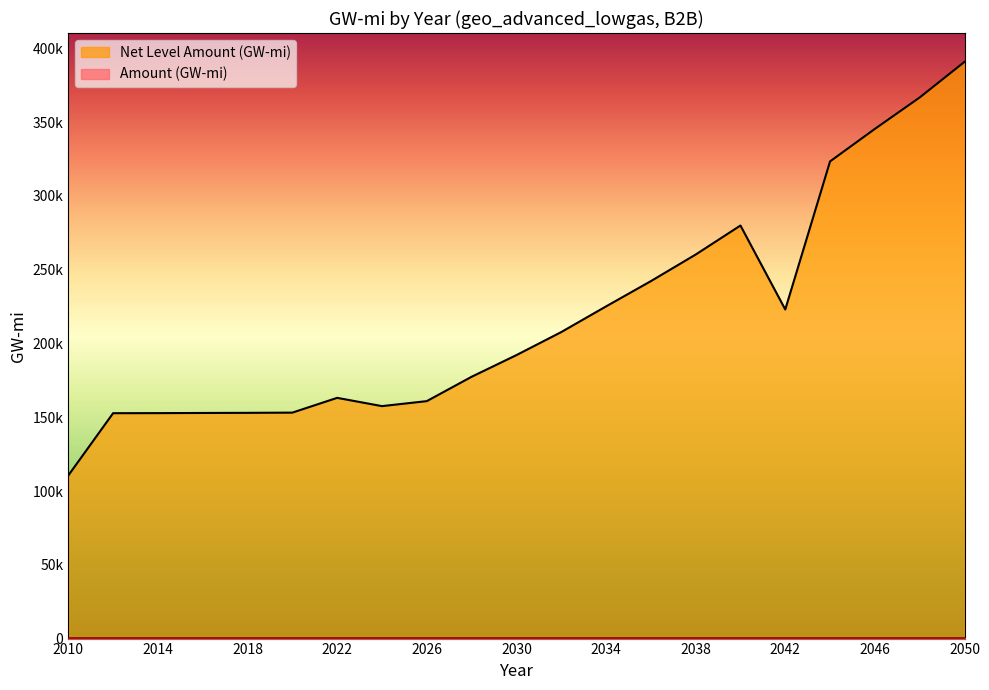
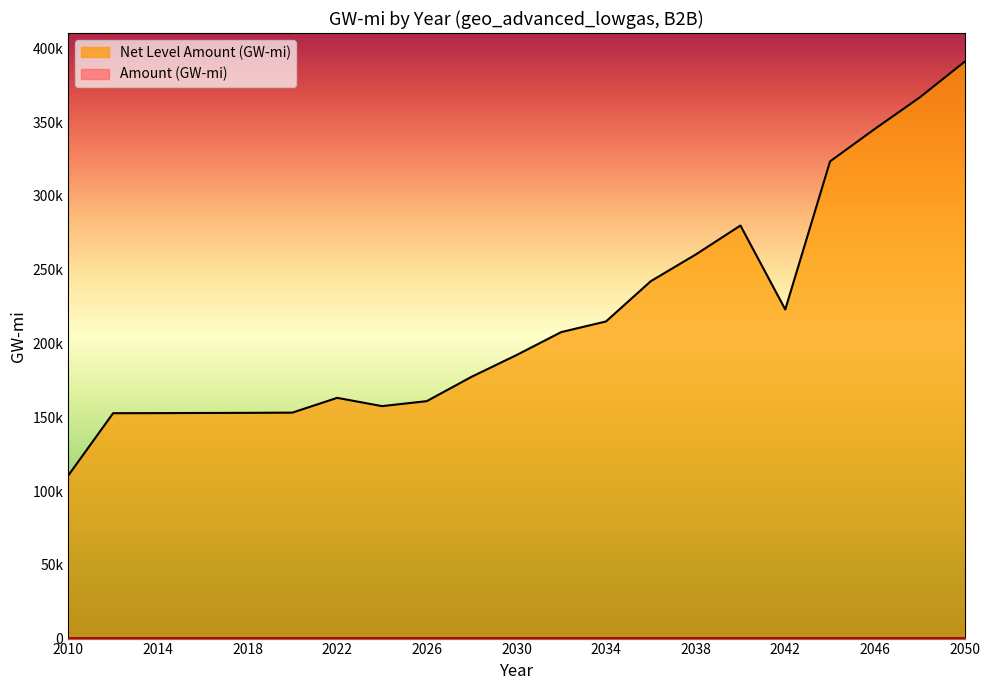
Net Level Amount (GW-mi), 2034: 225000 -> 215000
